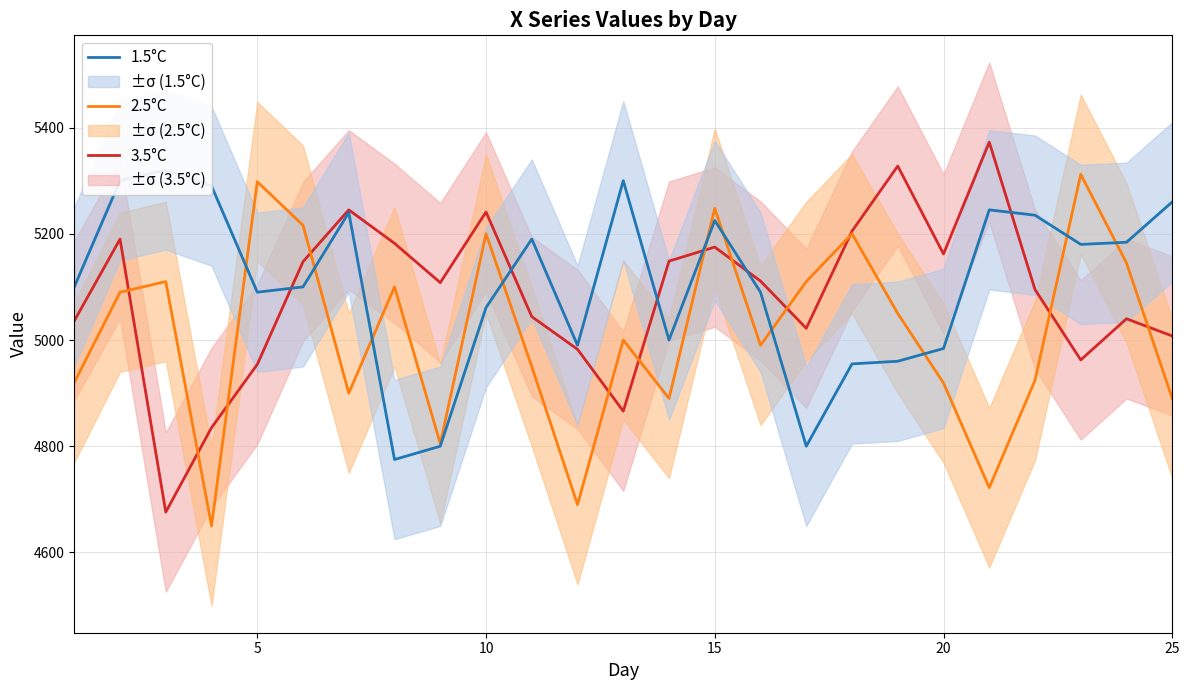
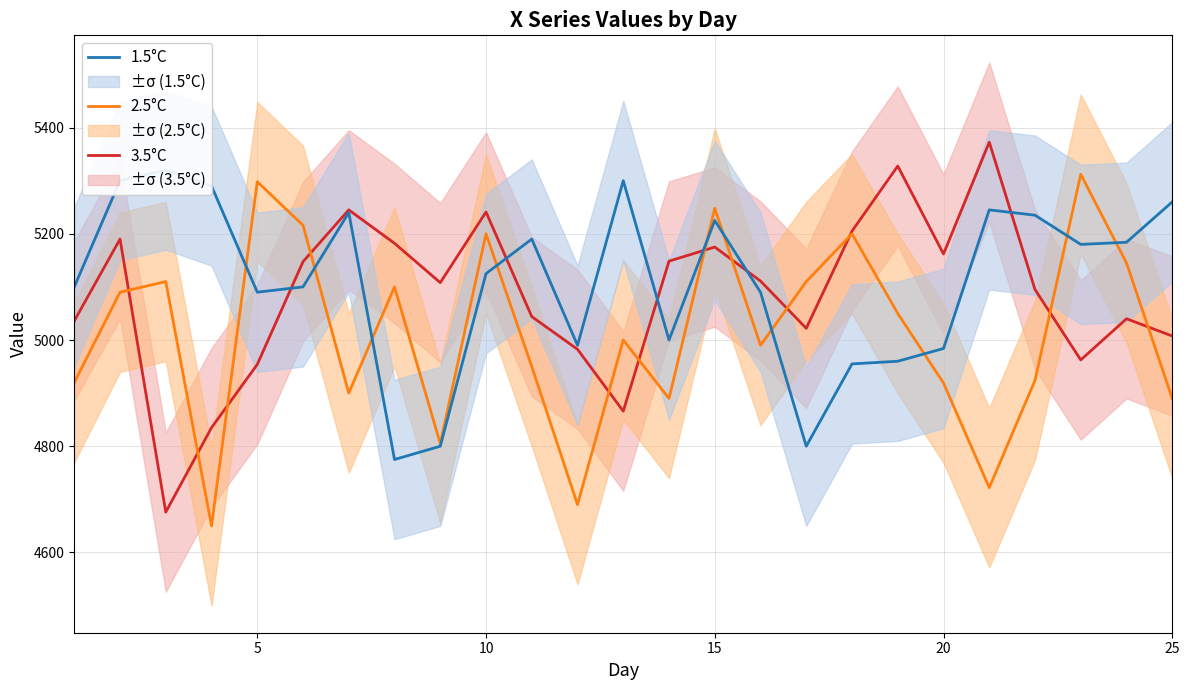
1.5°C, 10: 5060 -> 5130
